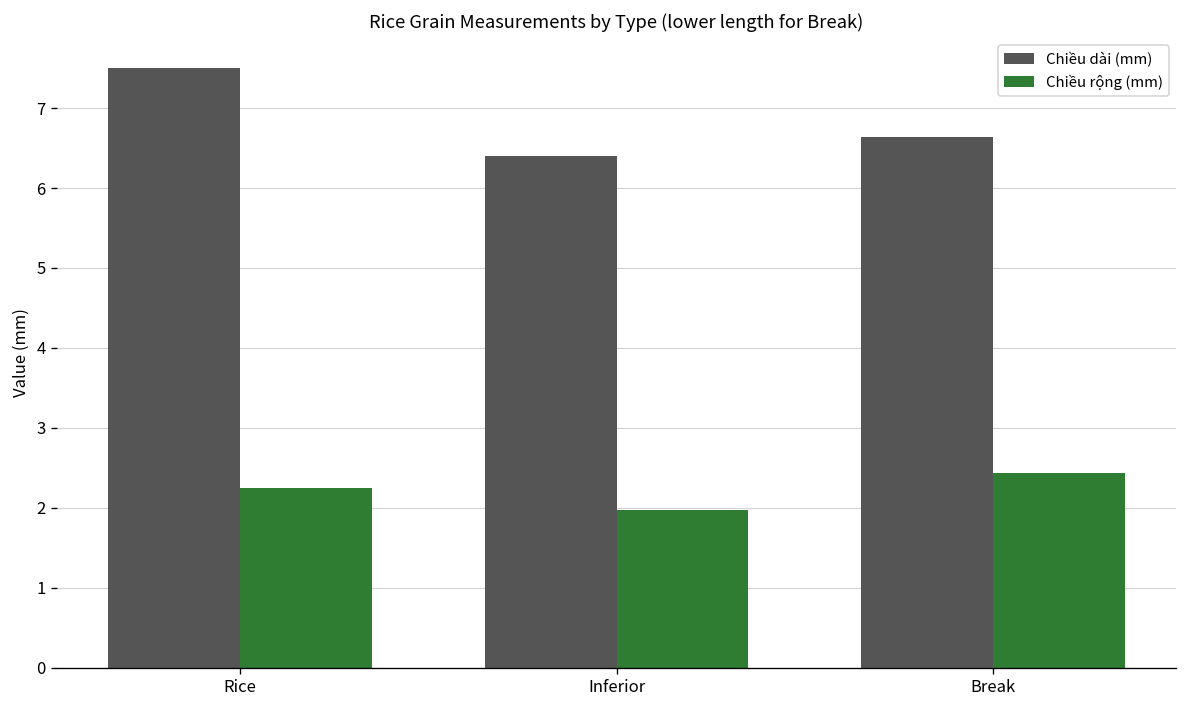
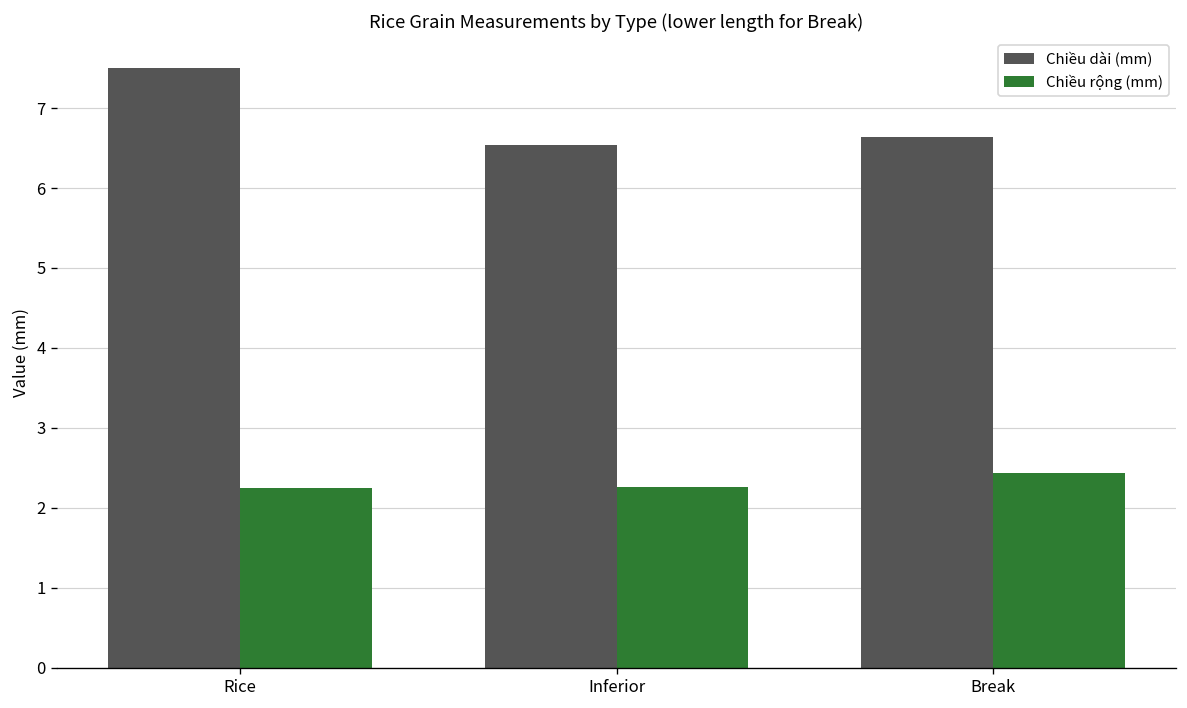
Chiều dài (mm), Inferior: 6.4 -> 6.5
Chiều rộng (mm), Inferior: 2.0 -> 2.3
